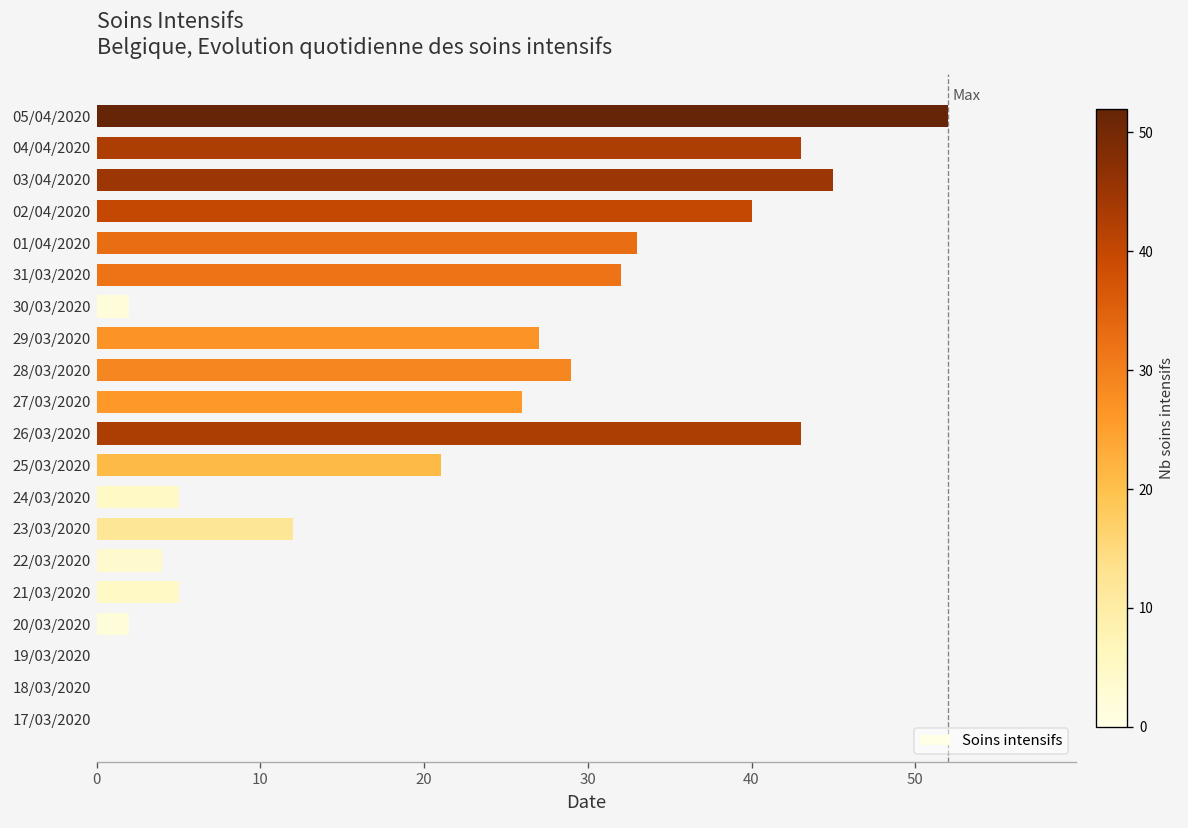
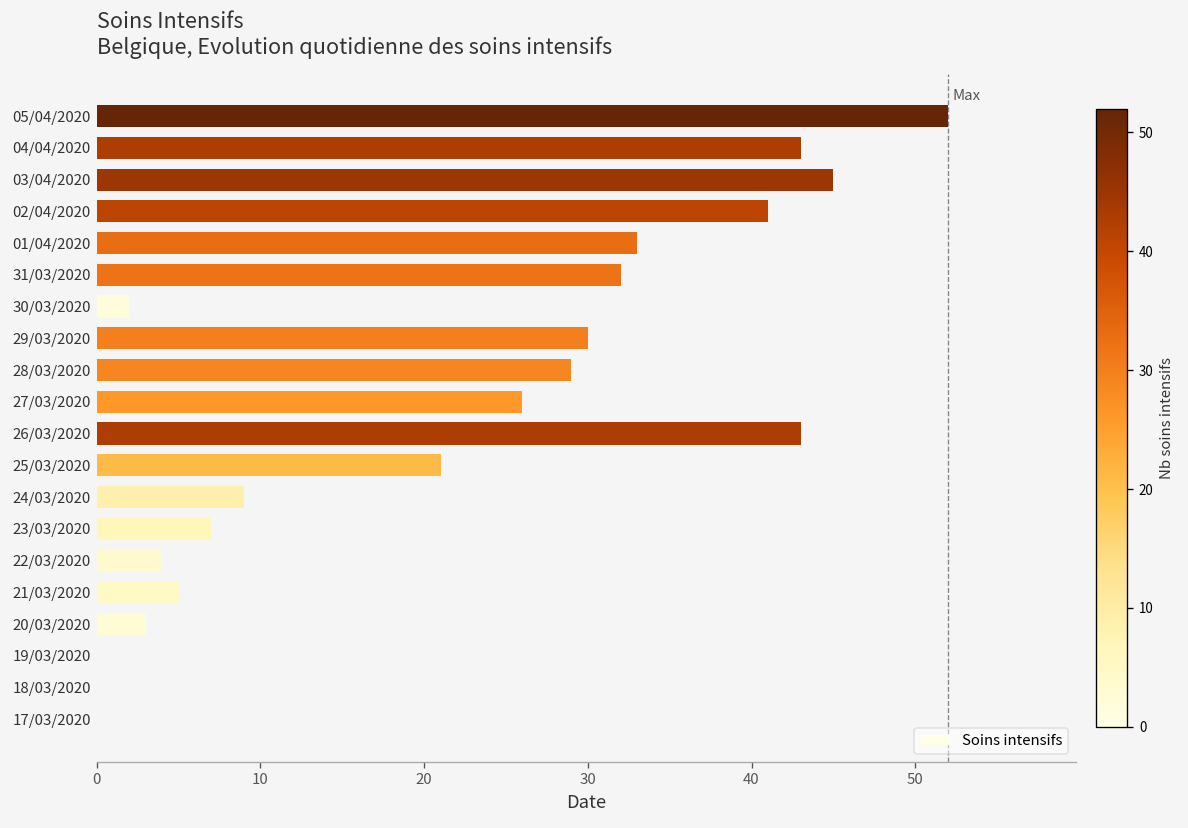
02/04/2020: 40 -> 41
29/03/2020: 27 -> 30
24/03/2020: 5 -> 9
23/03/2020: 12 -> 7
20/03/2020: 2 -> 3
